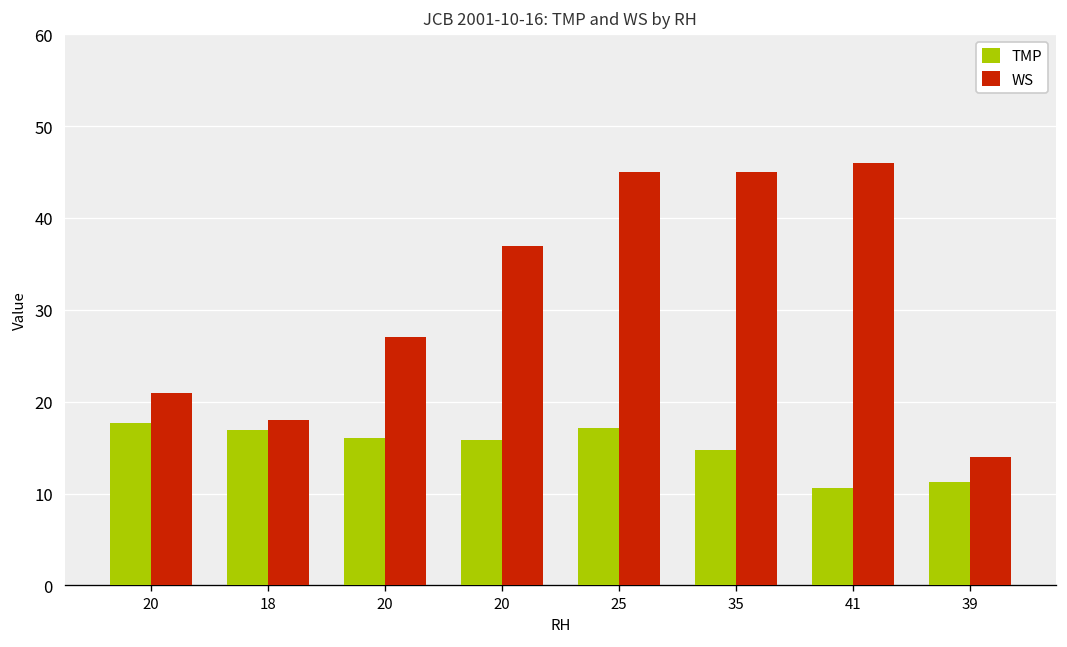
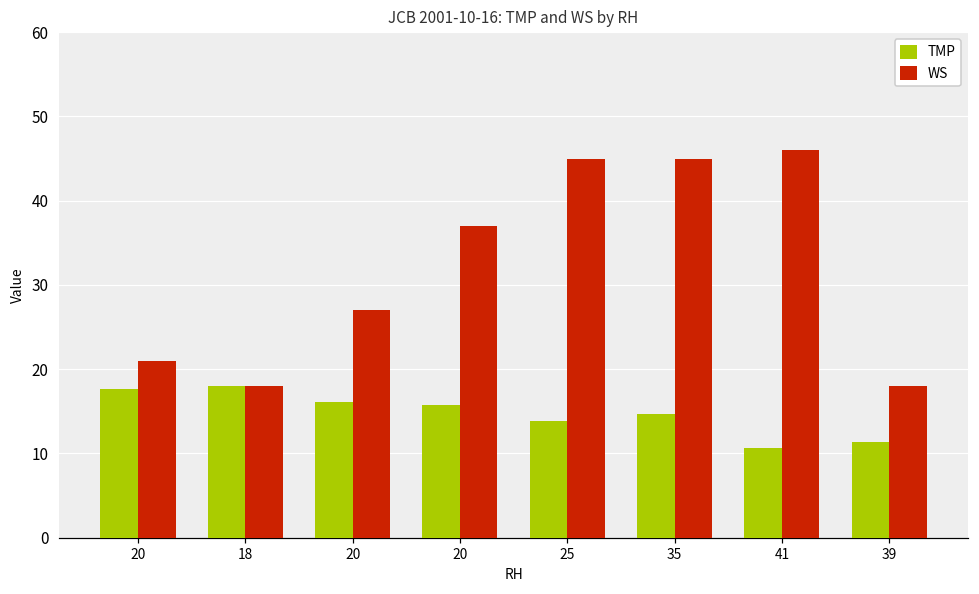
TMP, 18: 17 -> 18
TMP, 25: 17 -> 14
WS, 39: 14 -> 18
